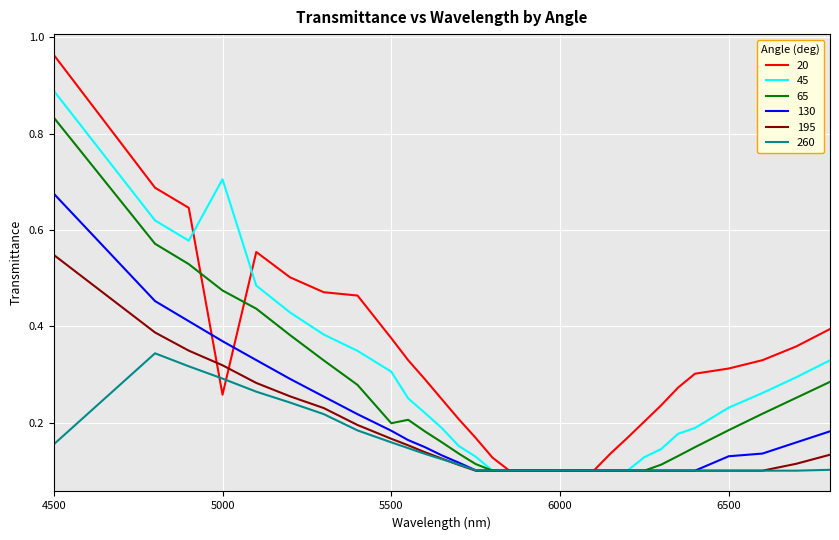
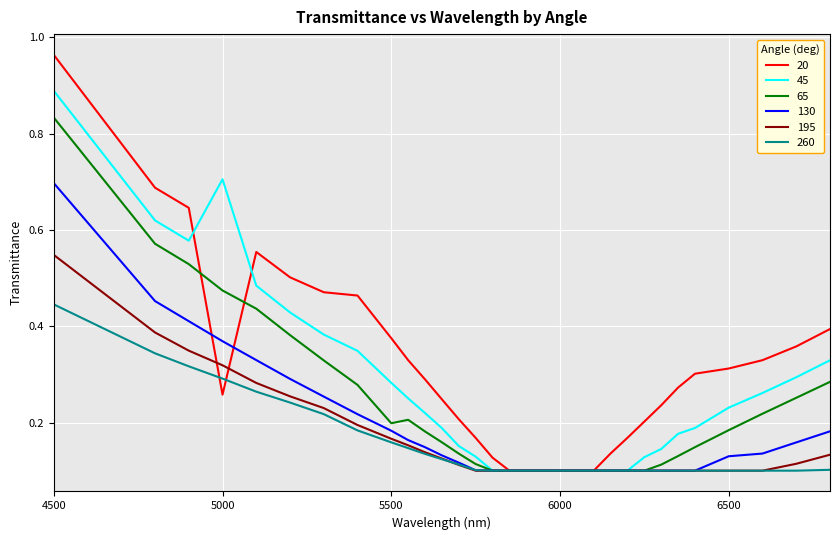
130, 4500: 0.68 -> 0.70
260, 4500: 0.15 -> 0.45
45, 5500: 0.31 -> 0.28
